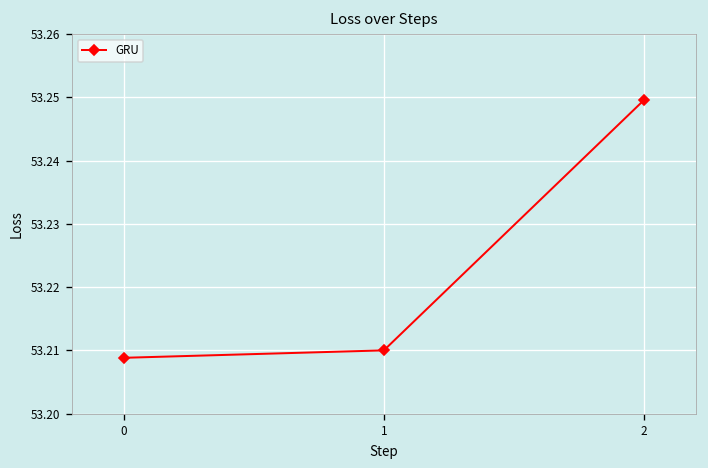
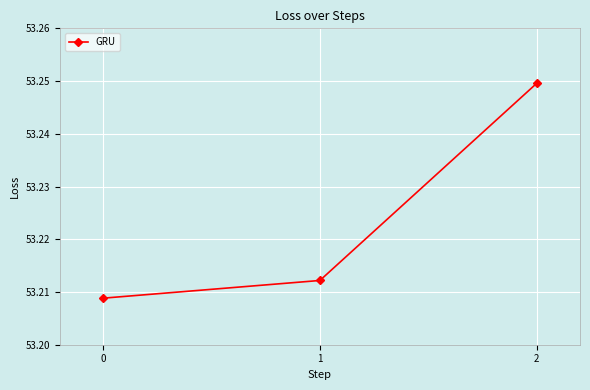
1: 53.210 -> 53.212
